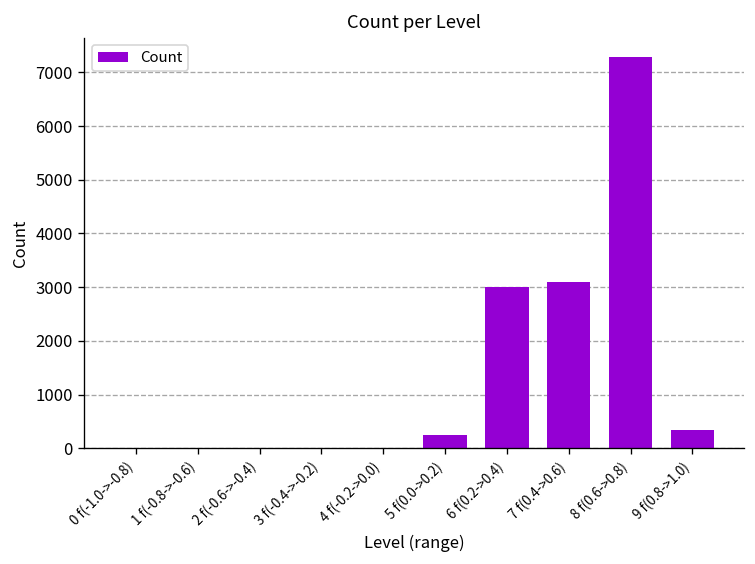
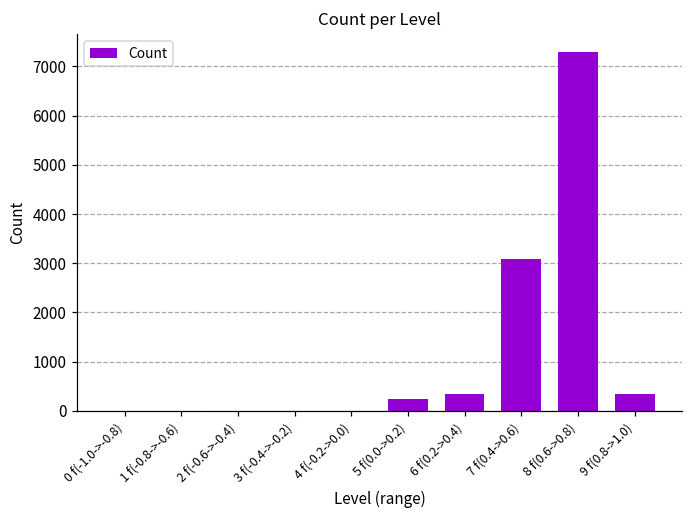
6 f(0.2->0.4): 3000 -> 300
